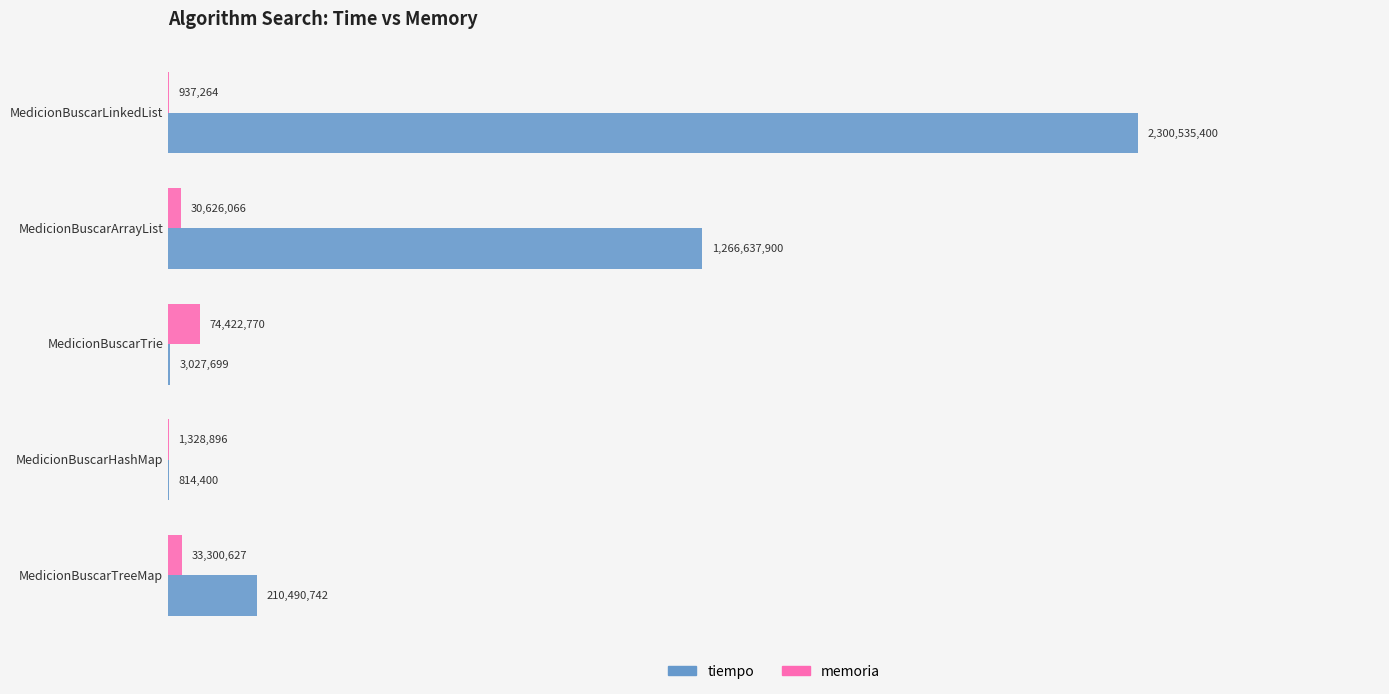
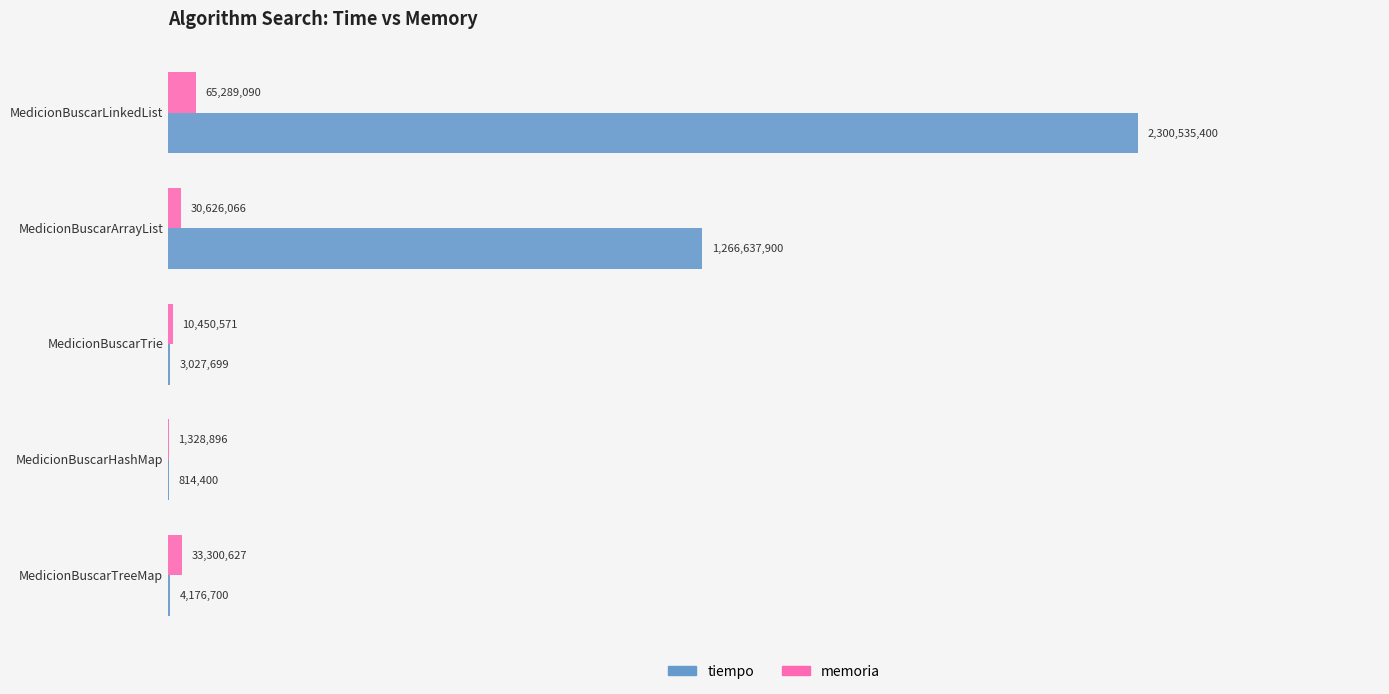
memoria, MedicionBuscarLinkedList: 937,264 -> 65,289,090
memoria, MedicionBuscarTrie: 74,422,770 -> 10,450,571
tiempo, MedicionBuscarTreeMap: 210,490,742 -> 4,176,700
